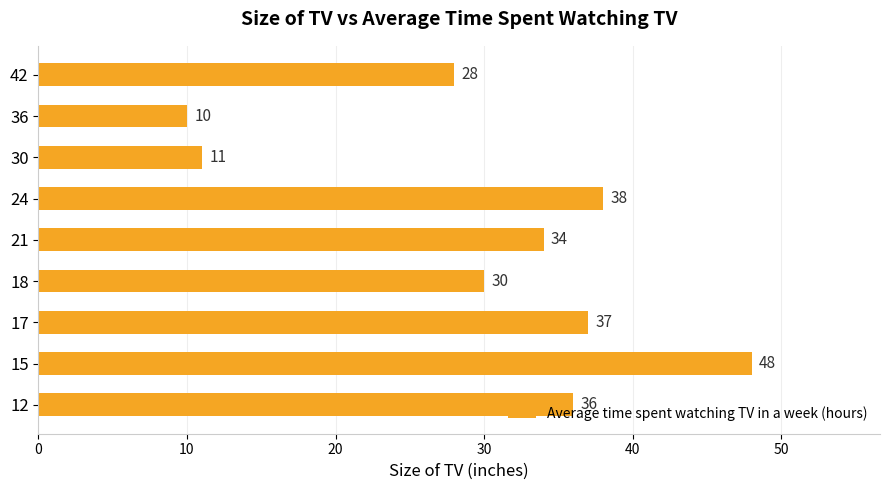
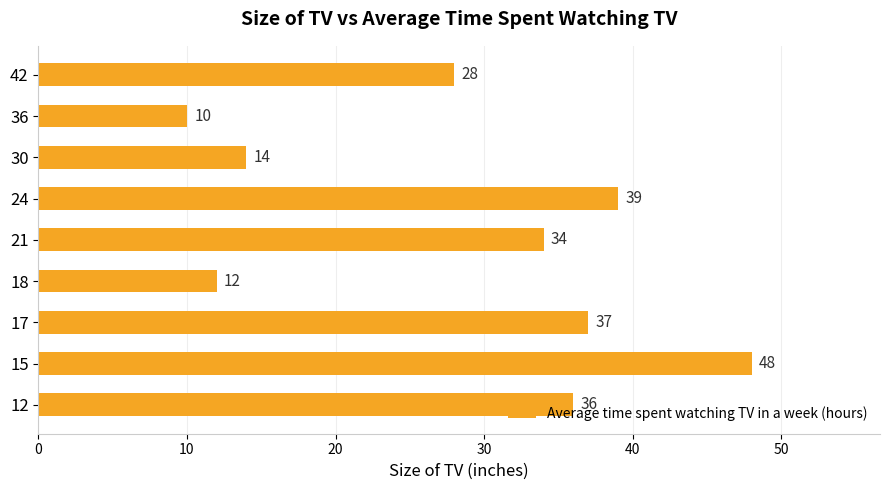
30: 11 -> 14
24: 38 -> 39
18: 30 -> 12
